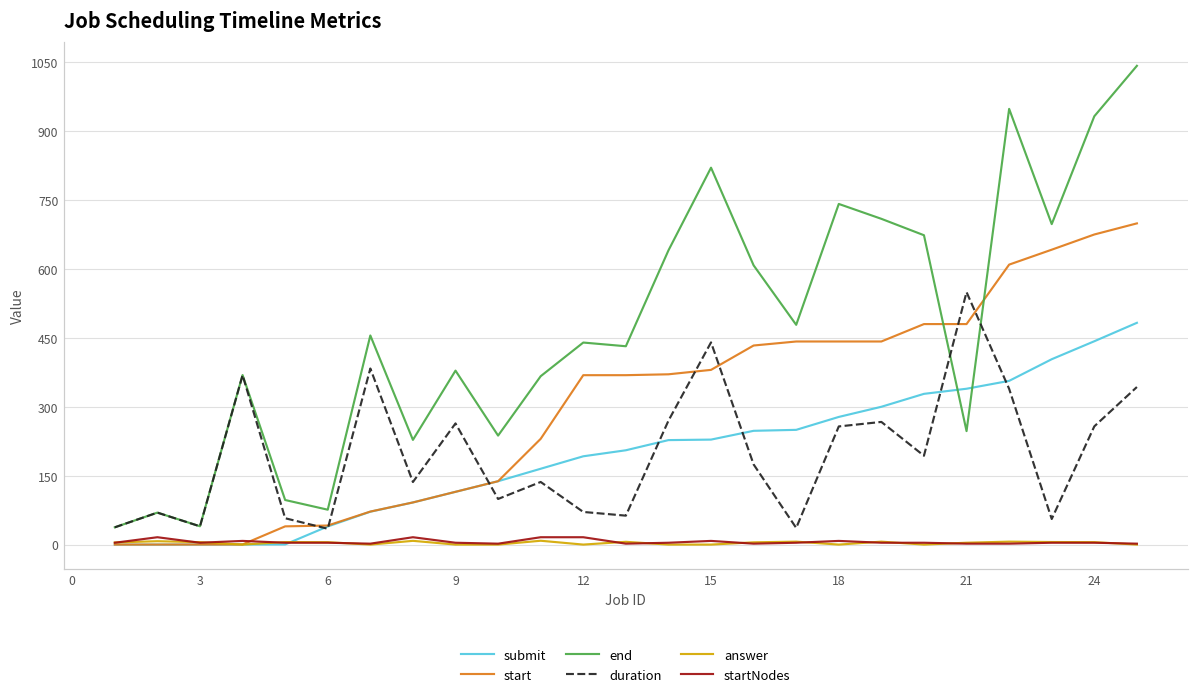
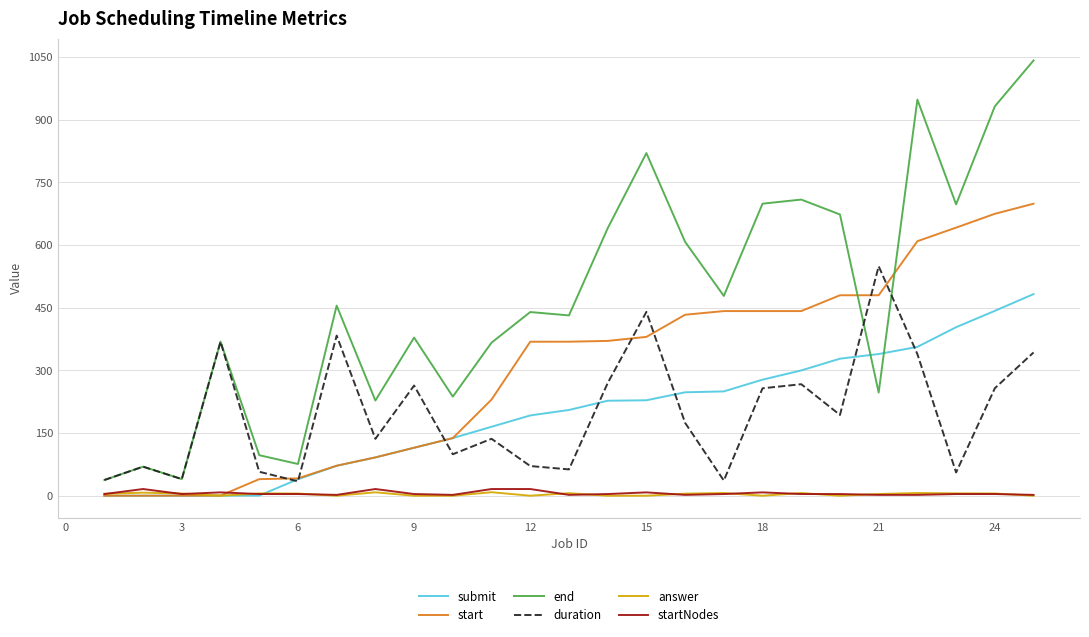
end, 18: 740 -> 700
